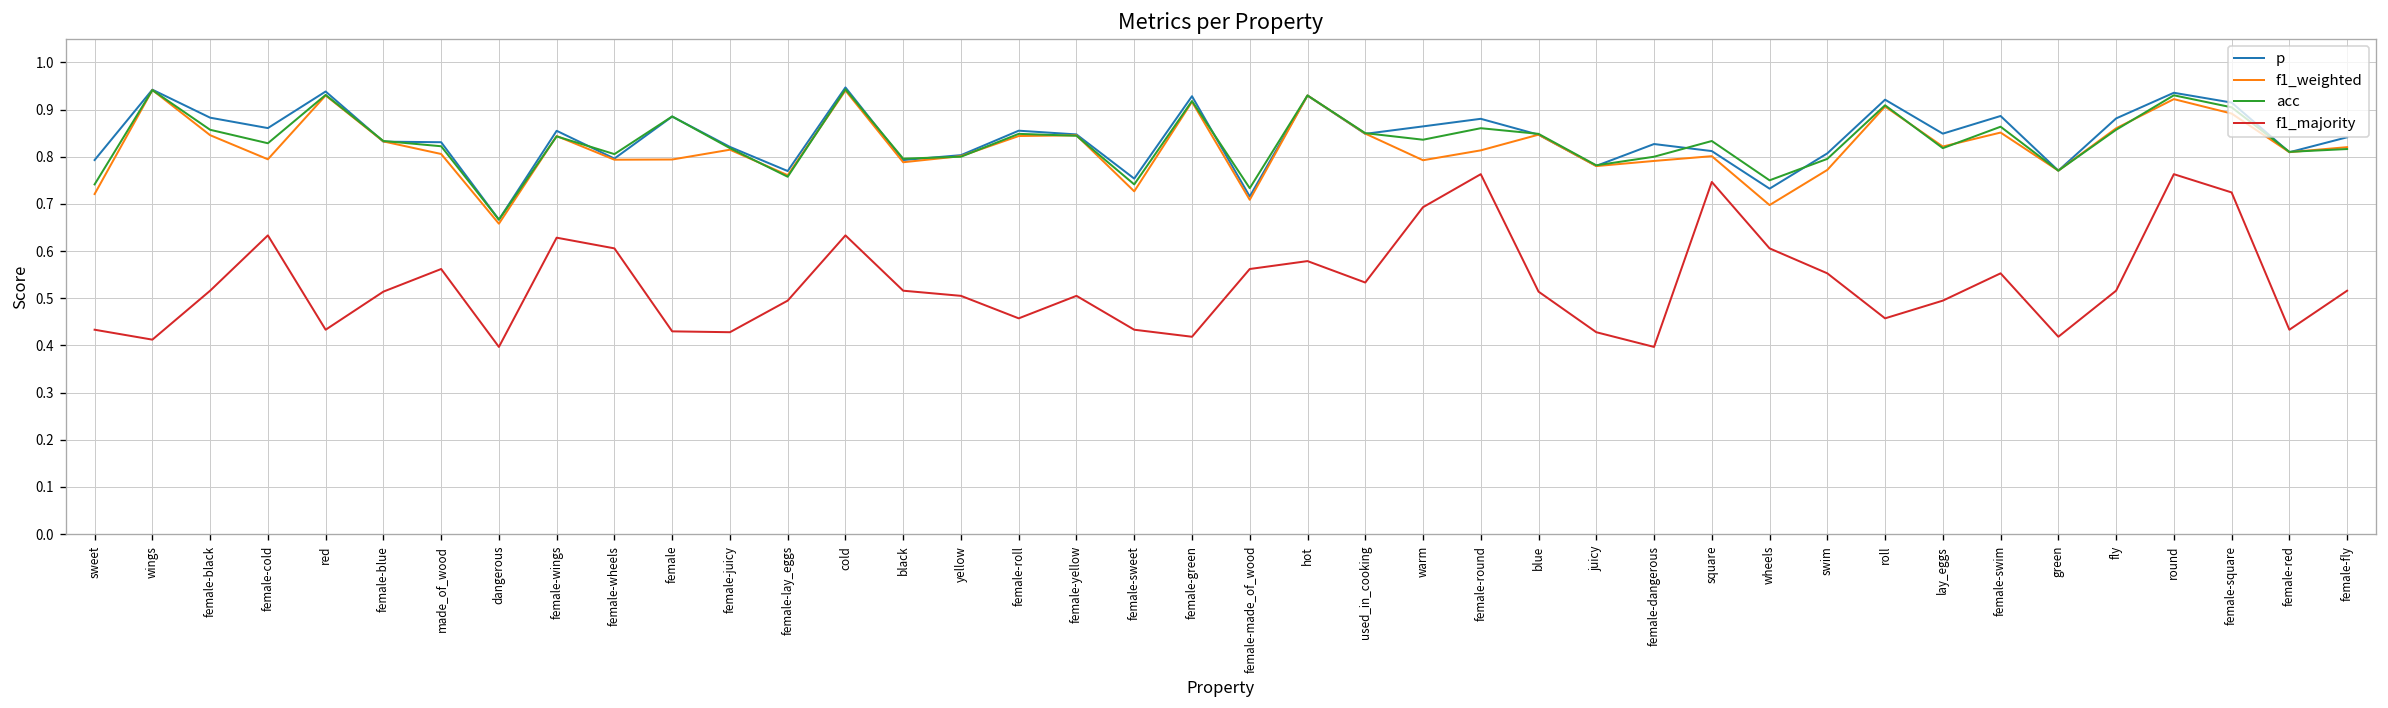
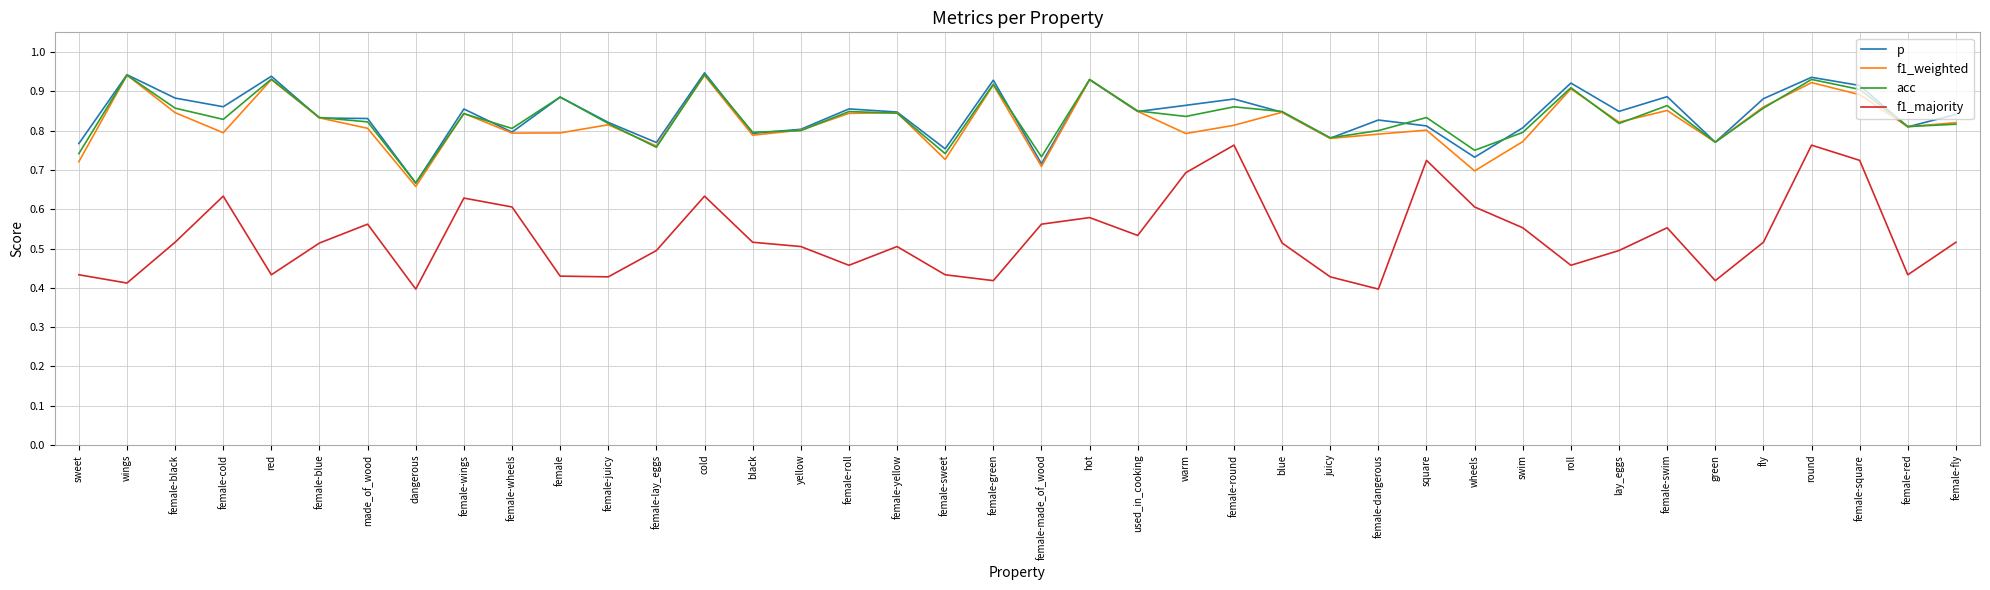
p, sweet: 0.79 -> 0.77
f1_majority, square: 0.75 -> 0.72
